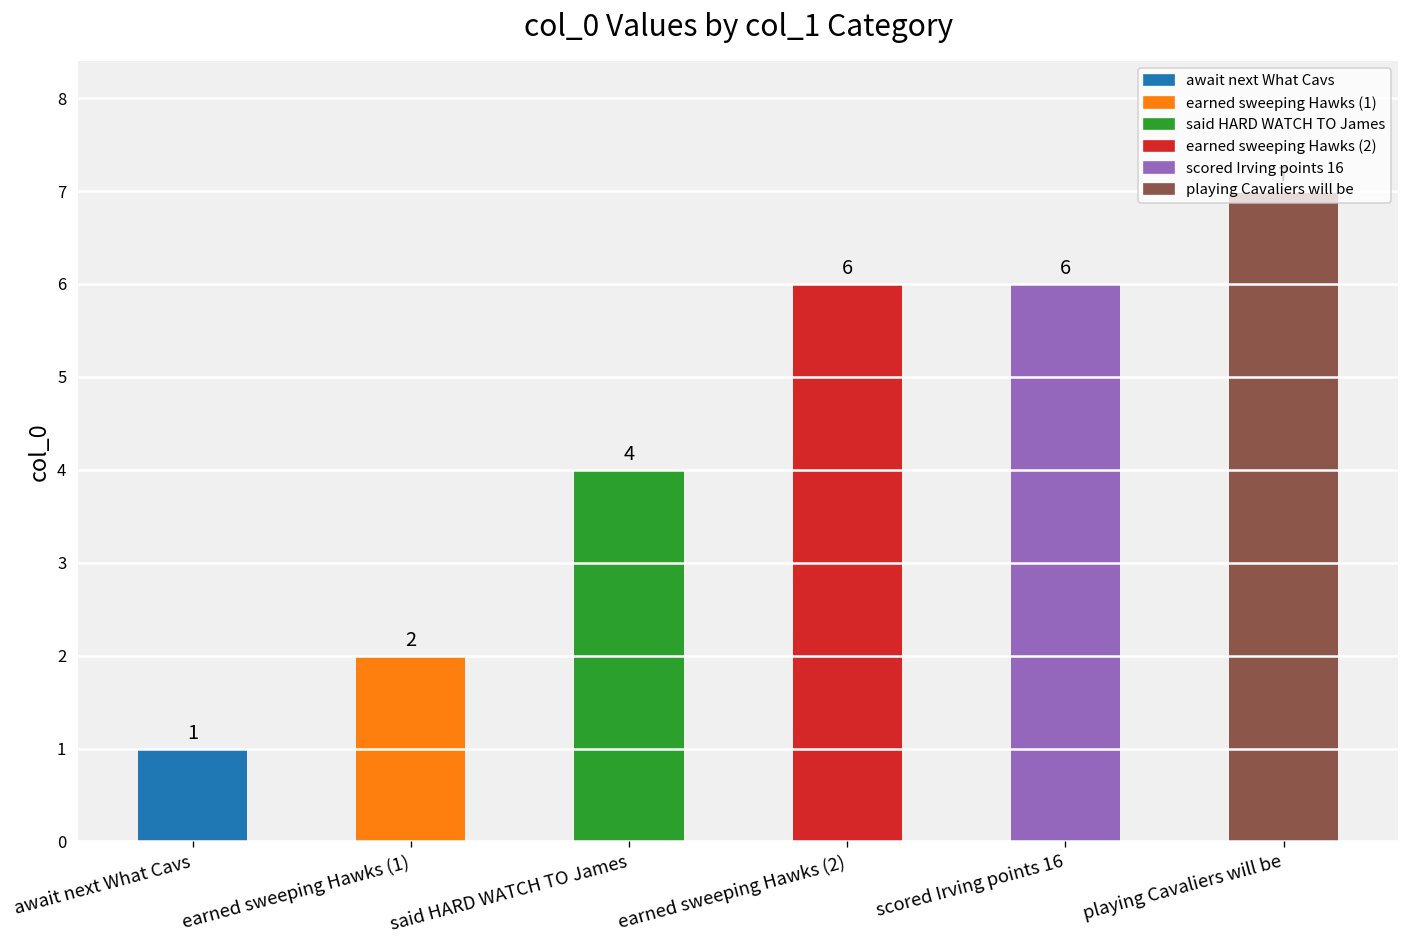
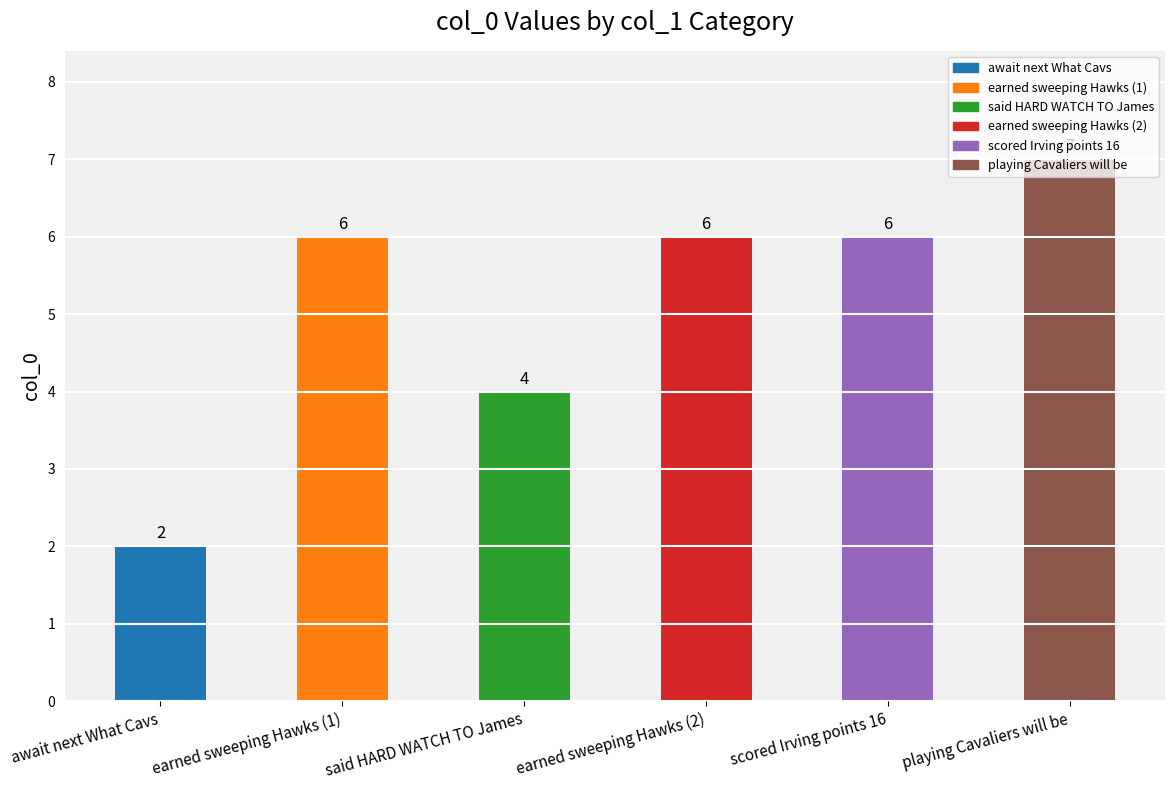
await next What Cavs: 1 -> 2
earned sweeping Hawks (1): 2 -> 6
